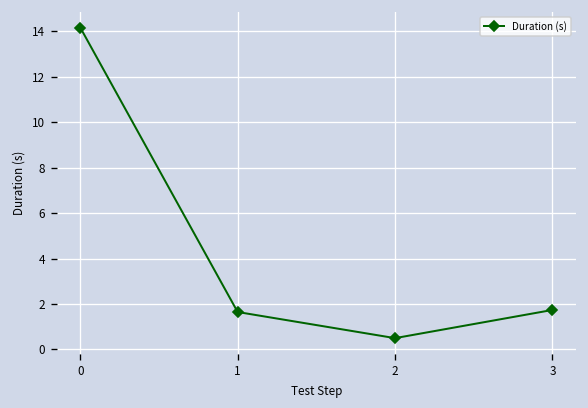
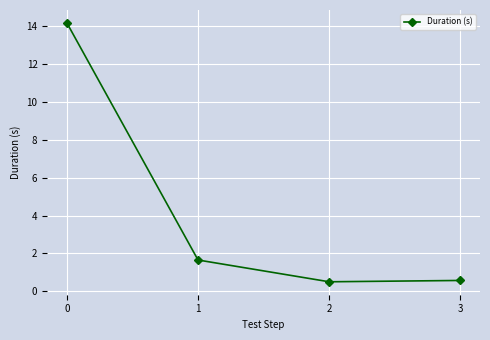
3: 1.7 -> 0.6
